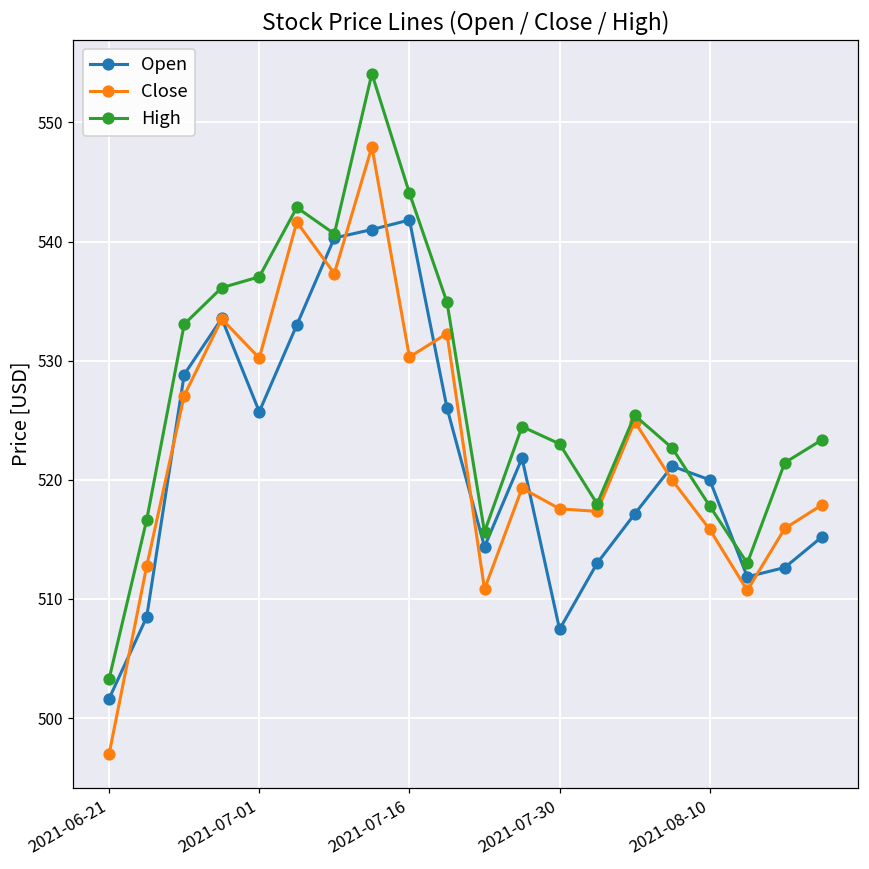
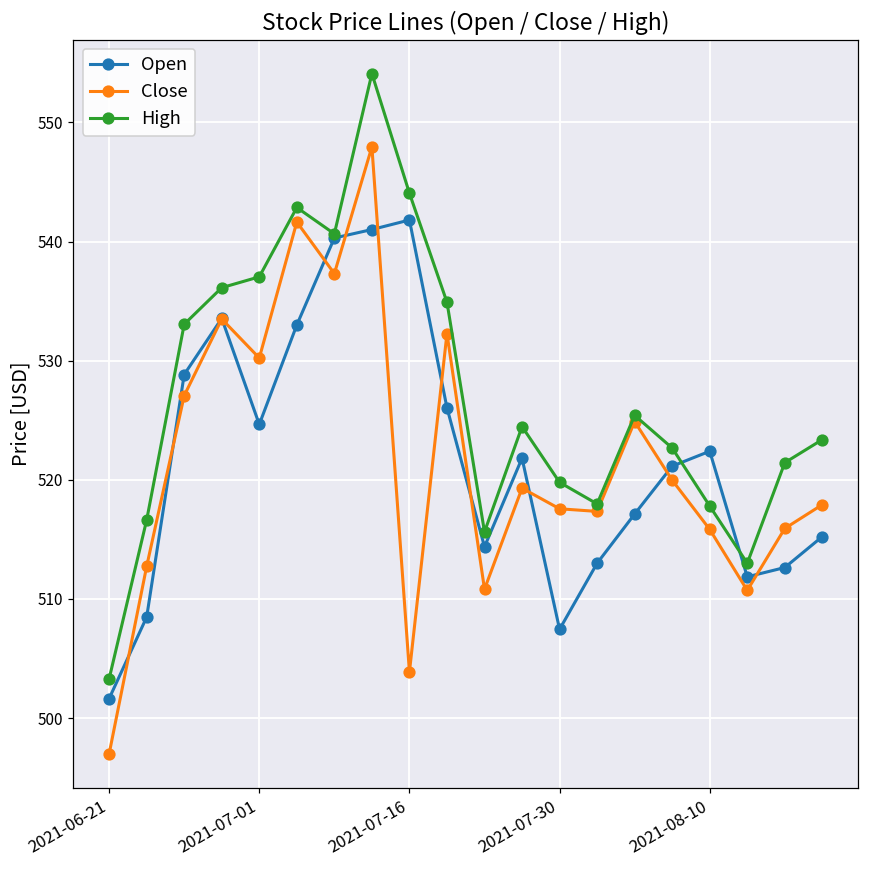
Open, 2021-07-01: 525.7 -> 524.7
Close, 2021-07-16: 530.3 -> 503.9
High, 2021-07-30: 523.0 -> 519.8
Open, 2021-08-10: 520.0 -> 522.4
